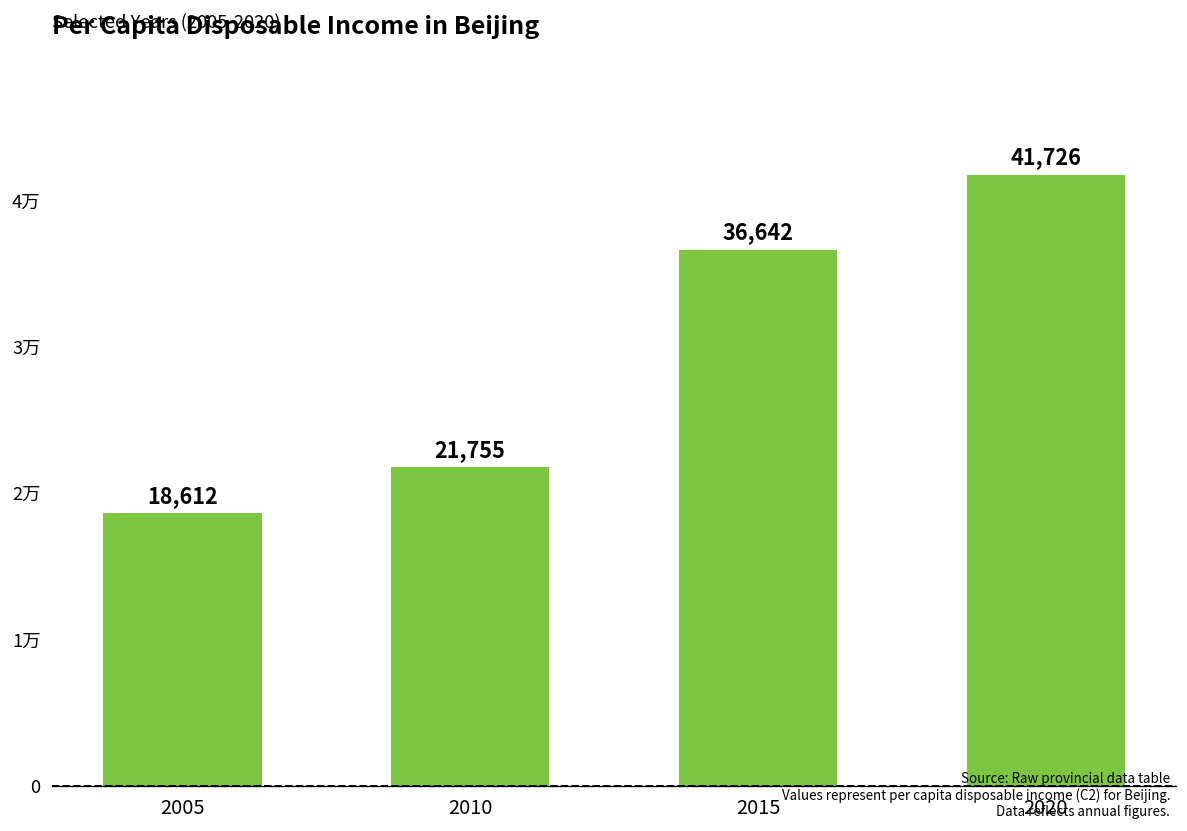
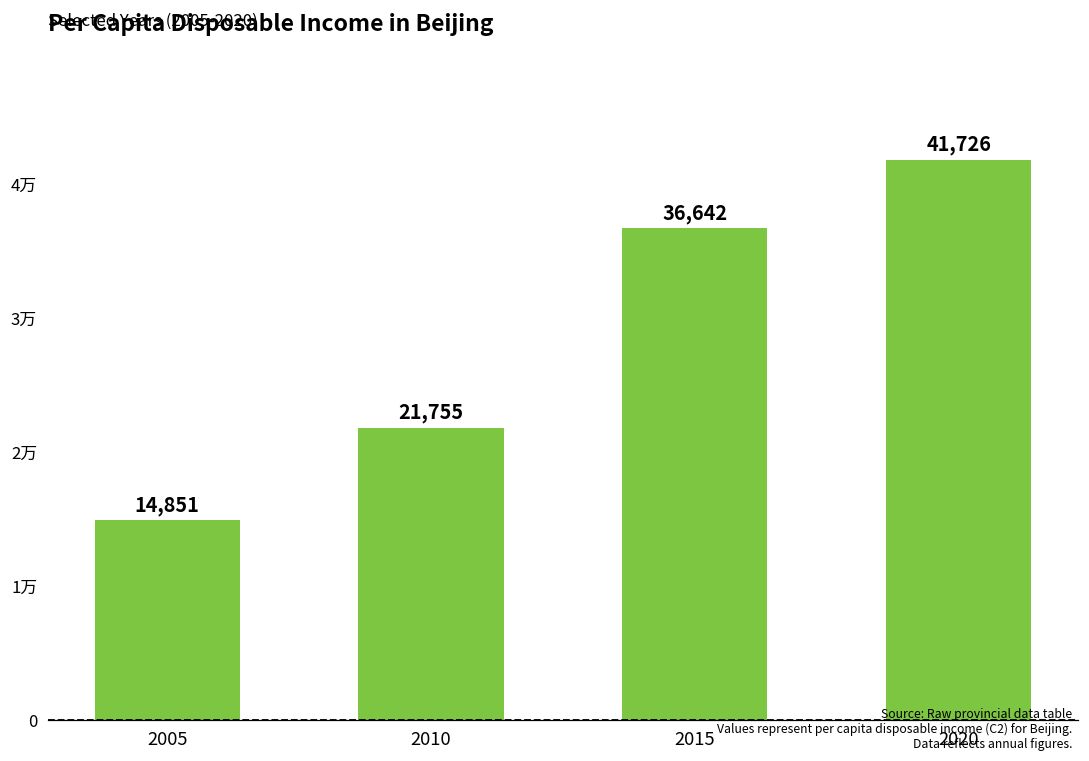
2005: 18,612 -> 14,851
